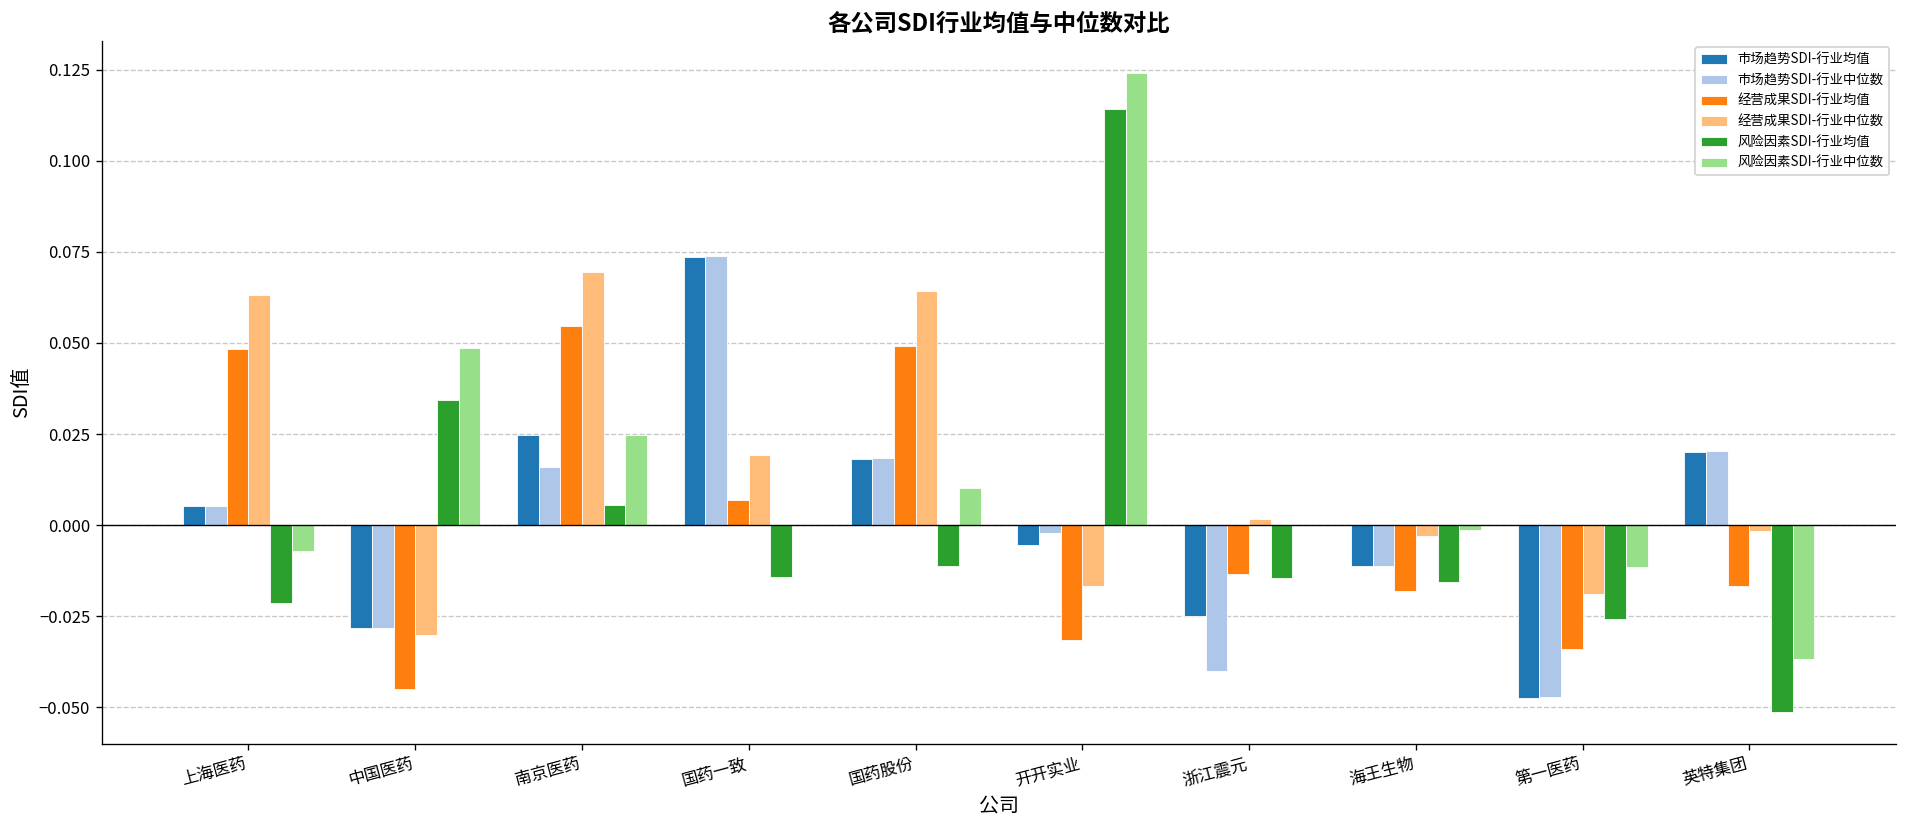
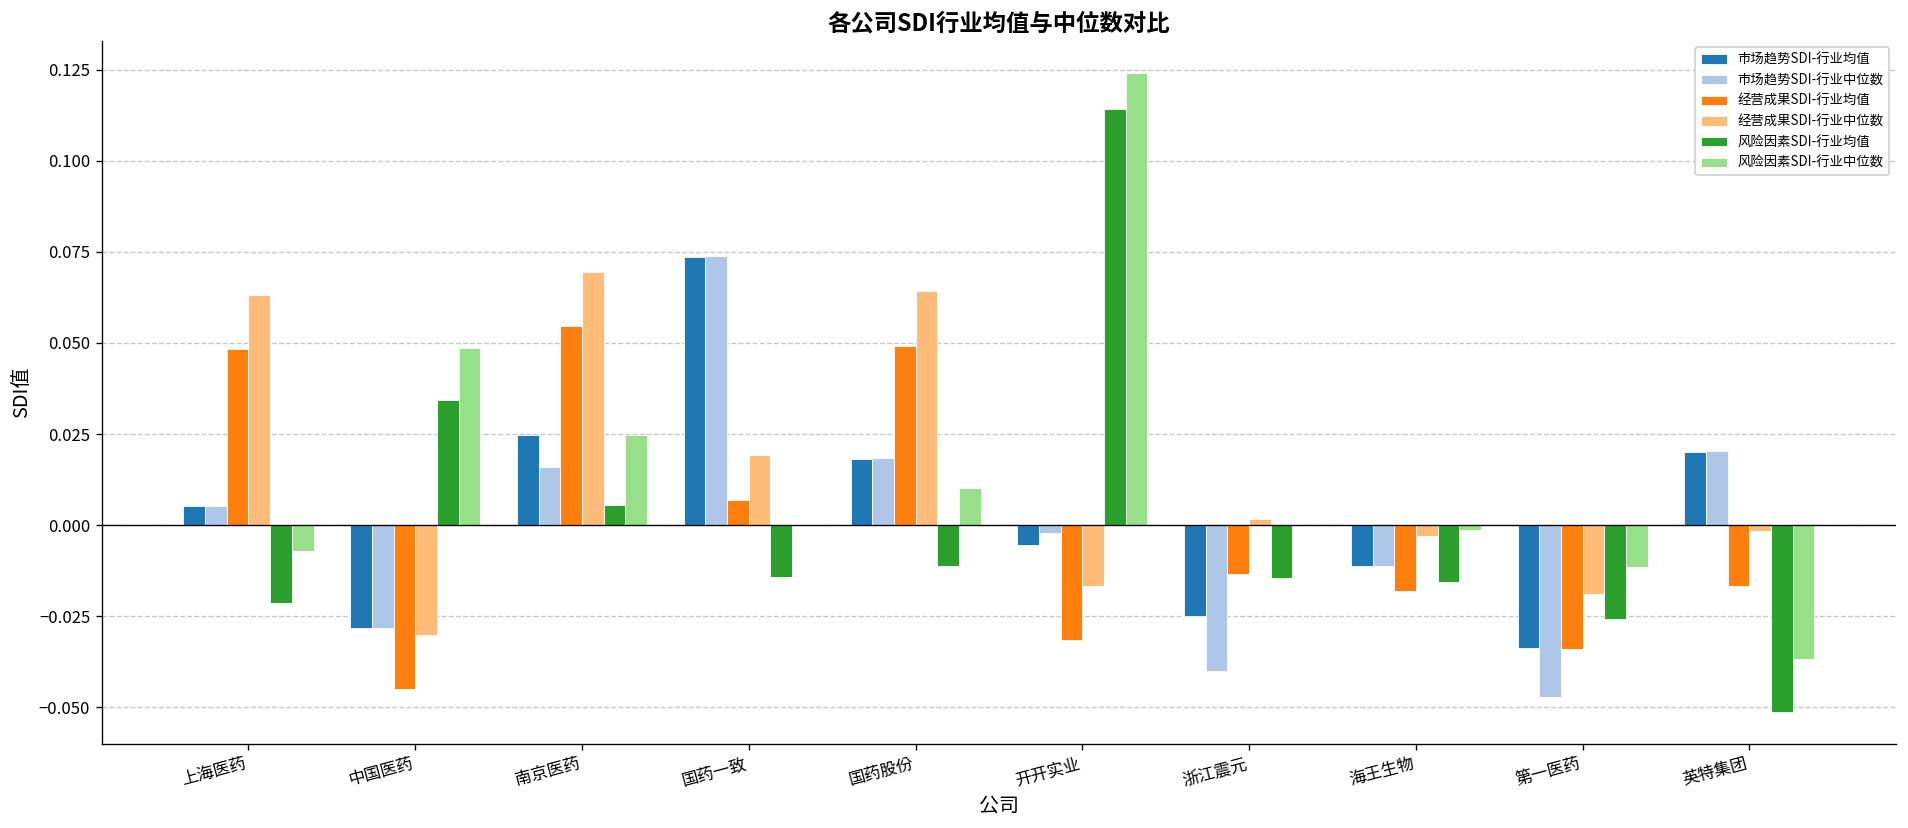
市场趋势SDI-行业均值, 第一医药: -0.047 -> -0.034
